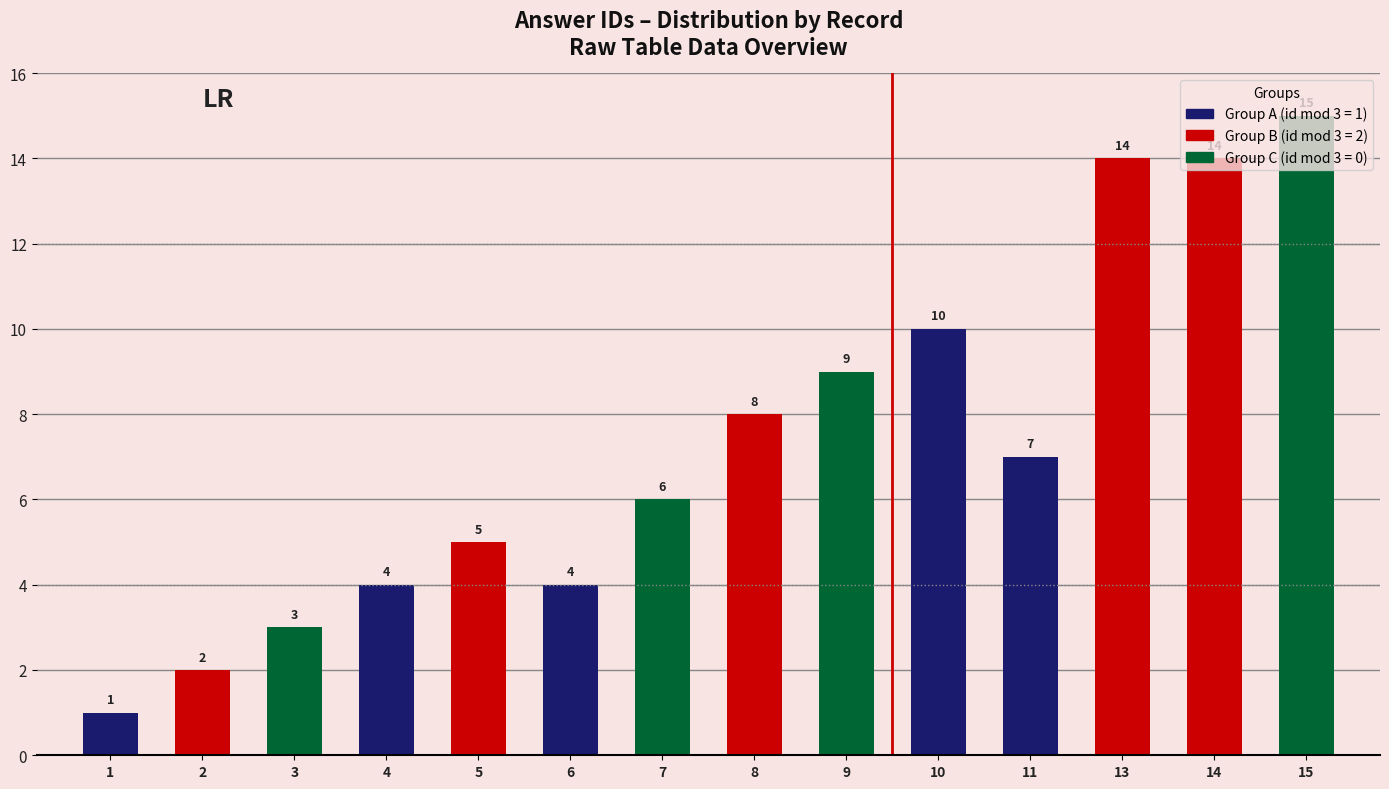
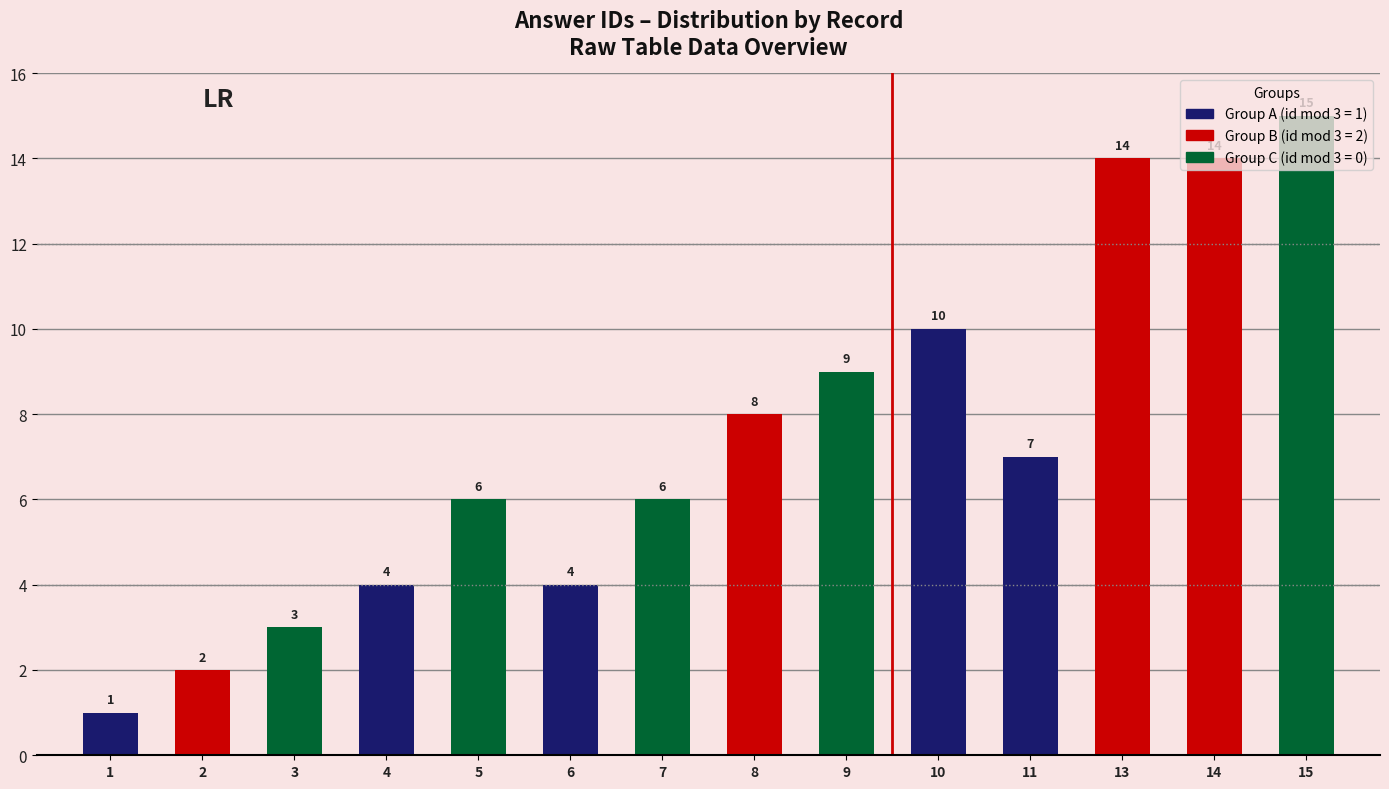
5: 5 -> 6
